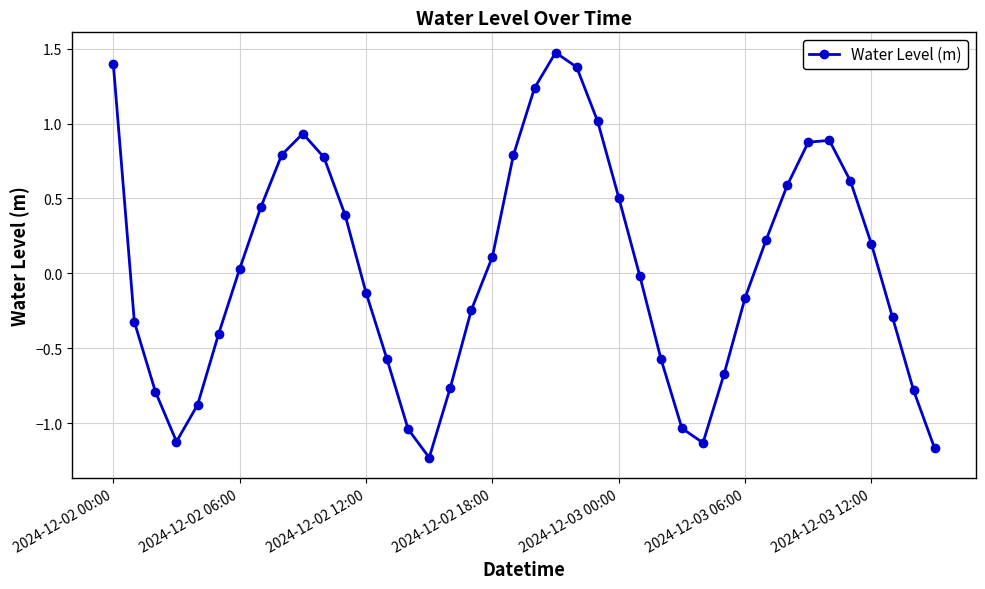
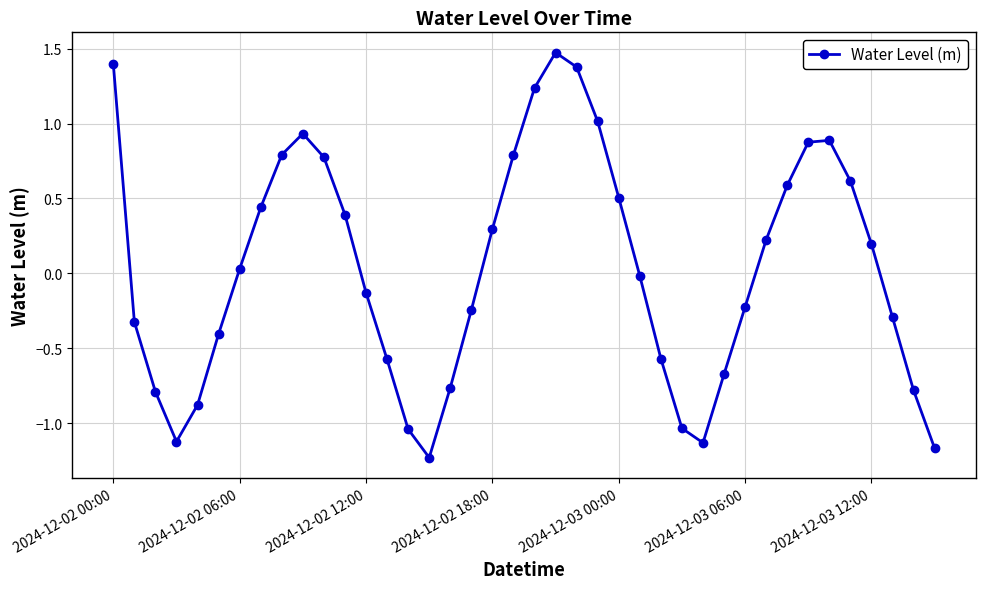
2024-12-02 18:00: 0.11 -> 0.29
2024-12-03 06:00: -0.16 -> -0.22
